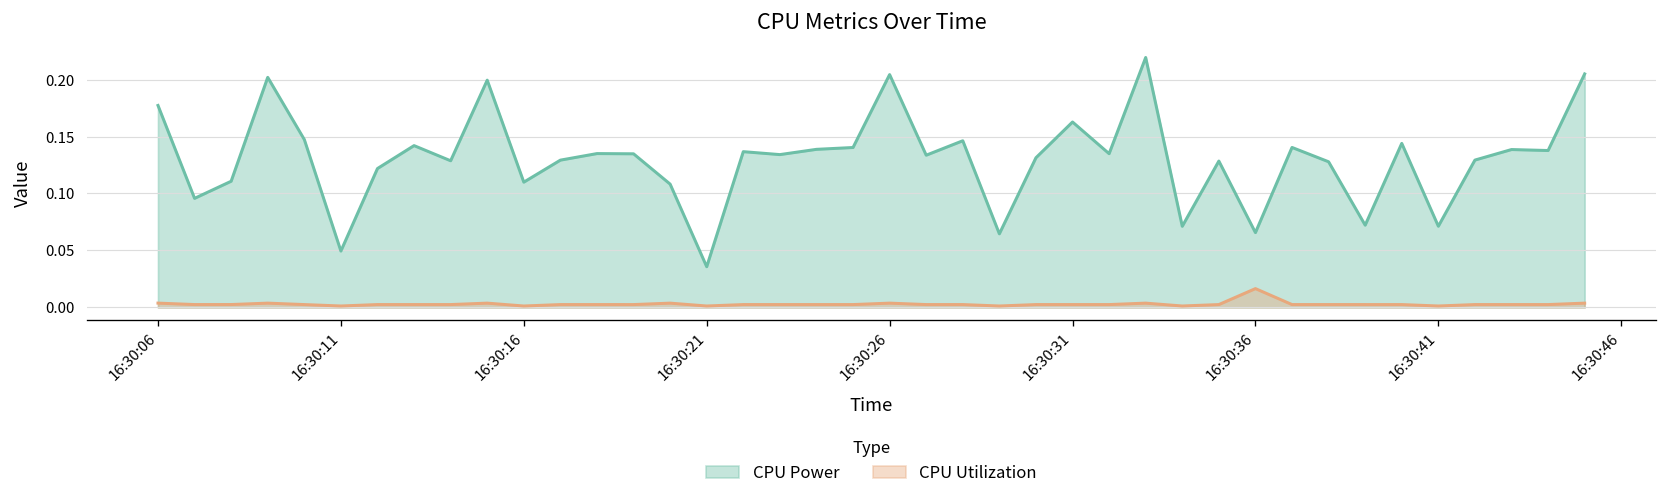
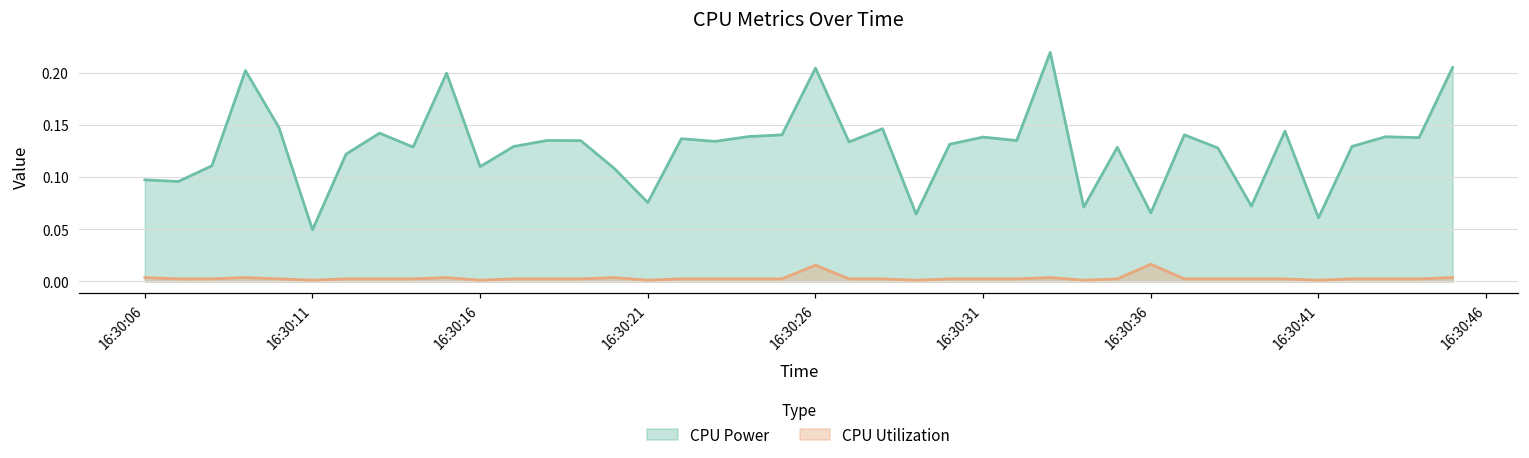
CPU Power, 16:30:06: 0.18 -> 0.10
CPU Power, 16:30:21: 0.04 -> 0.08
CPU Utilization, 16:30:26: 0.00 -> 0.02
CPU Power, 16:30:31: 0.16 -> 0.14
CPU Power, 16:30:41: 0.07 -> 0.06
